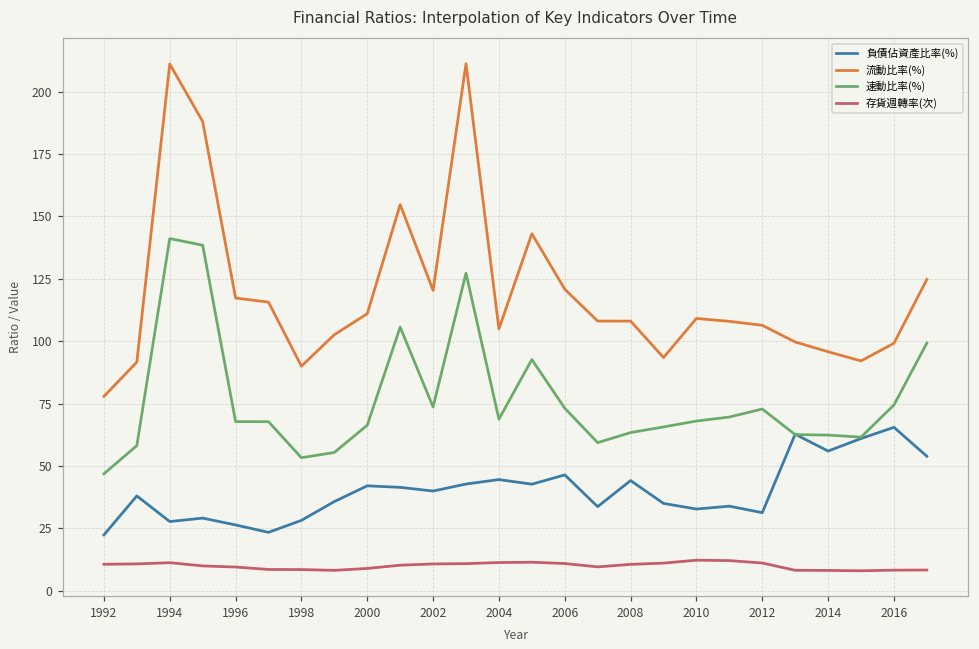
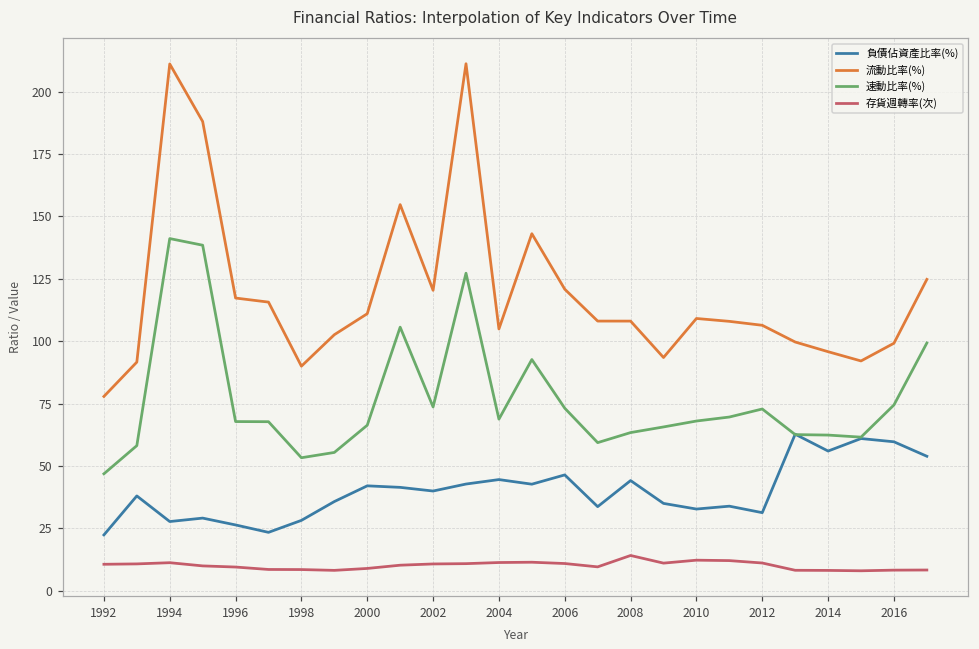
存貨週轉率(次), 2008: 11 -> 14
負債佔資產比率(%), 2016: 65 -> 60
